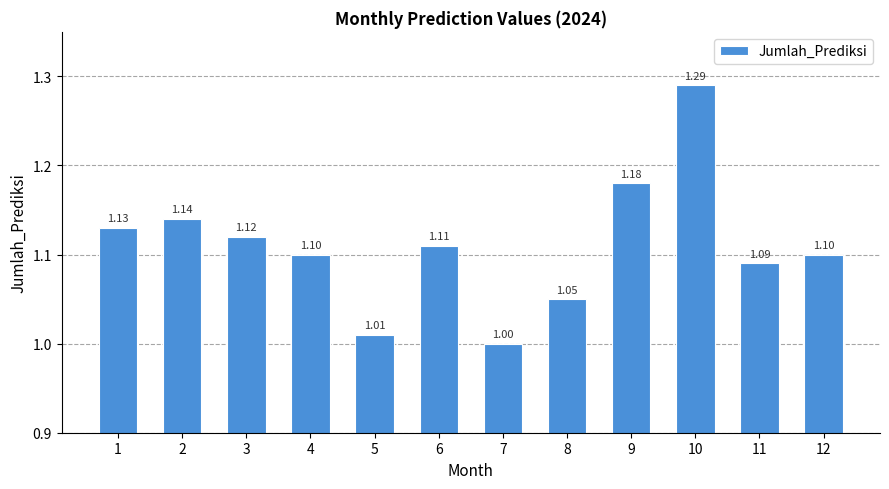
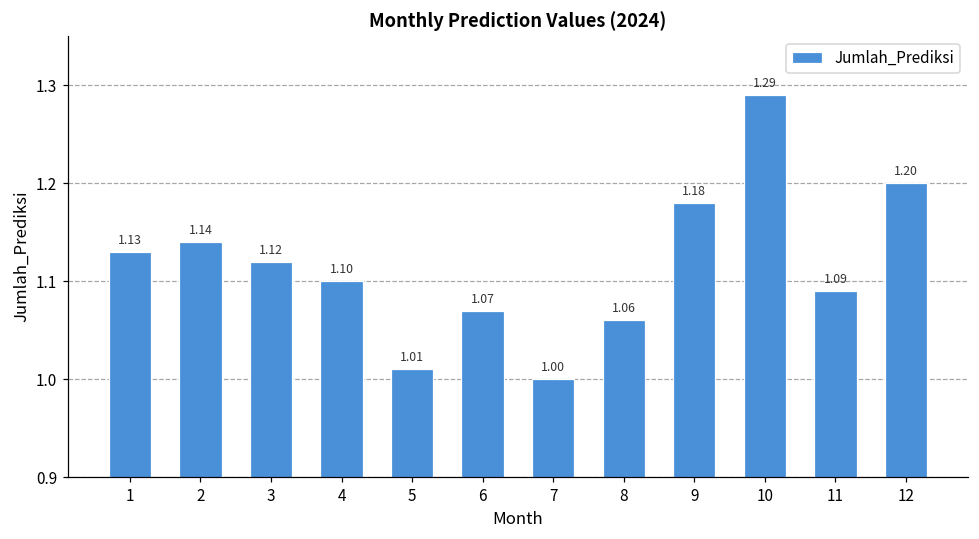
6: 1.11 -> 1.07
8: 1.05 -> 1.06
12: 1.10 -> 1.20
